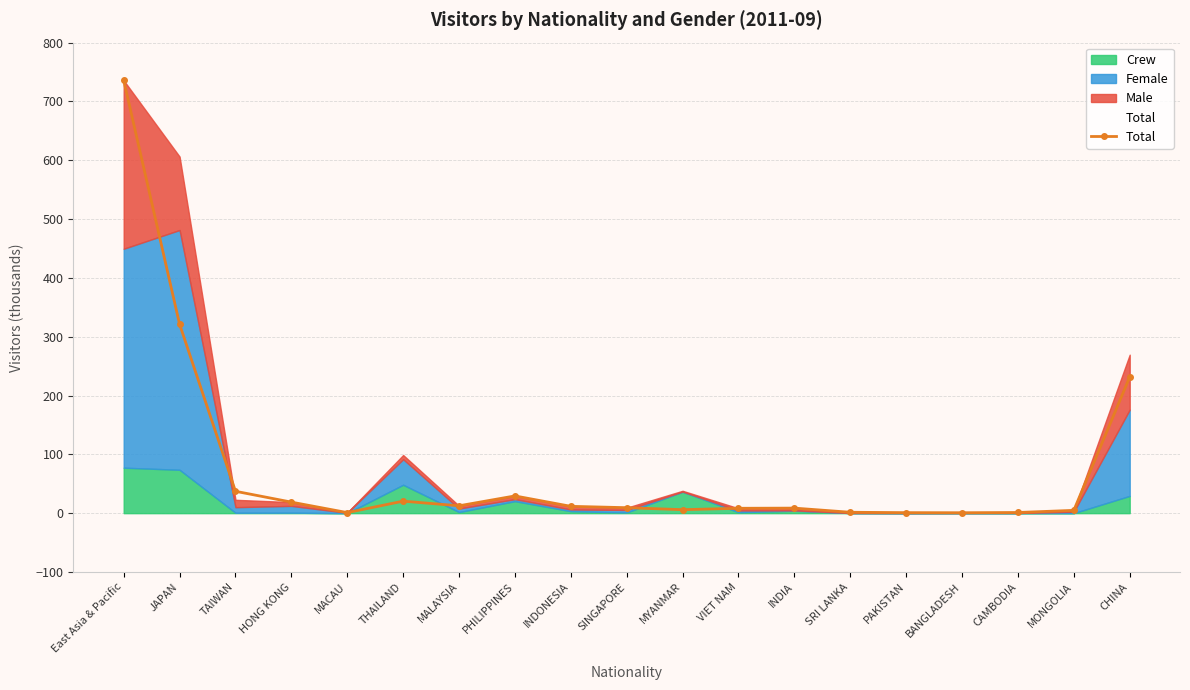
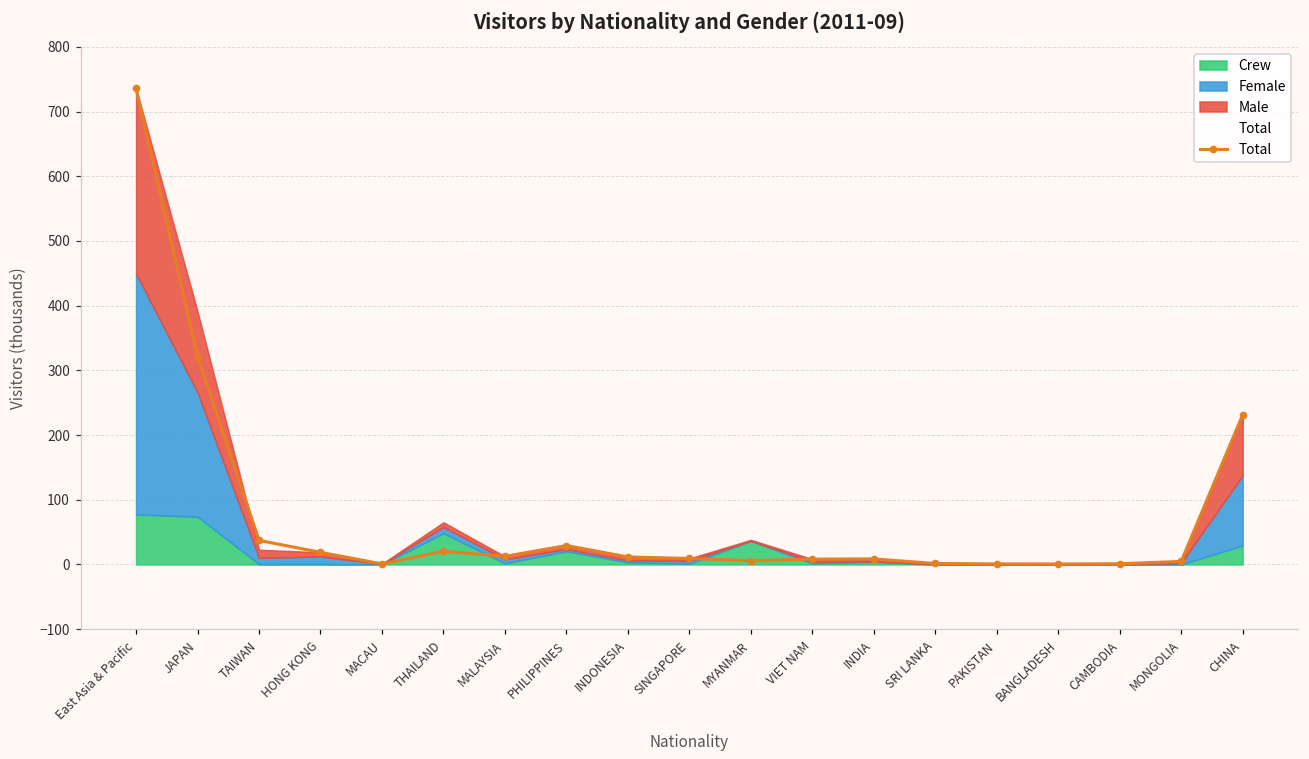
Female, JAPAN: 410 -> 190
Female, THAILAND: 40 -> 10
Female, CHINA: 150 -> 110
